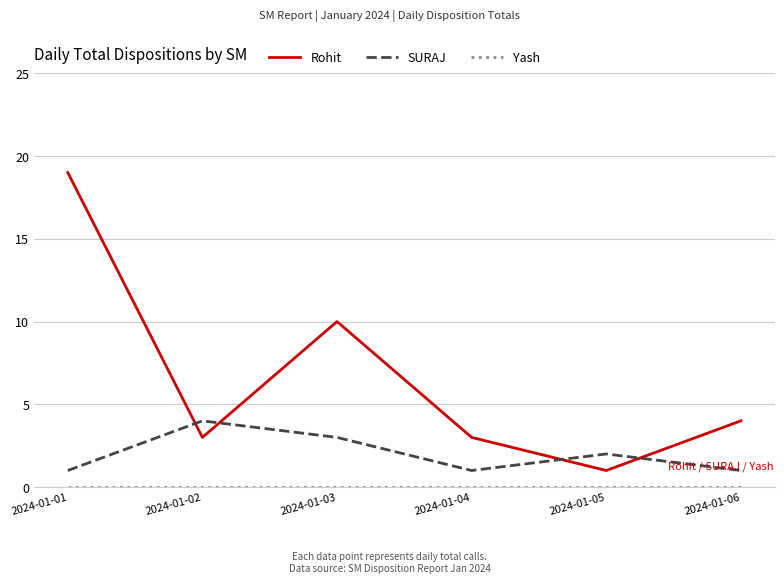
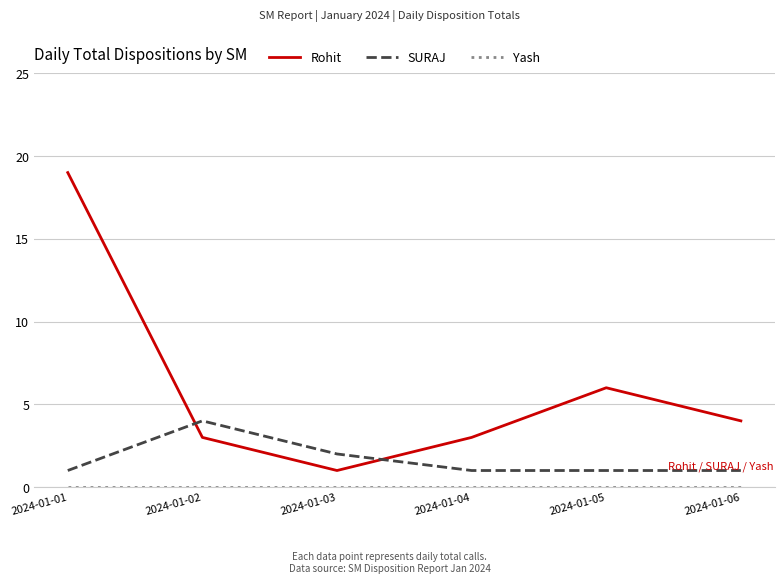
Rohit, 2024-01-03: 10 -> 1
SURAJ, 2024-01-03: 3 -> 2
Rohit, 2024-01-05: 1 -> 6
SURAJ, 2024-01-05: 2 -> 1
